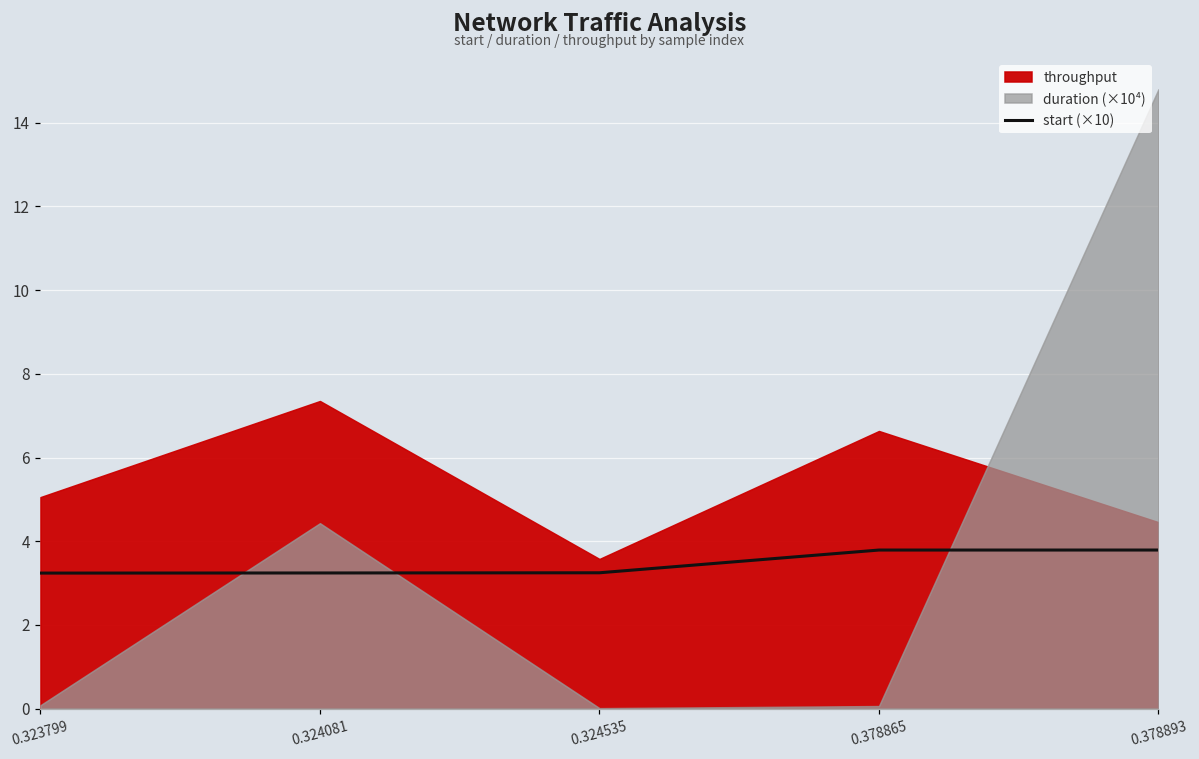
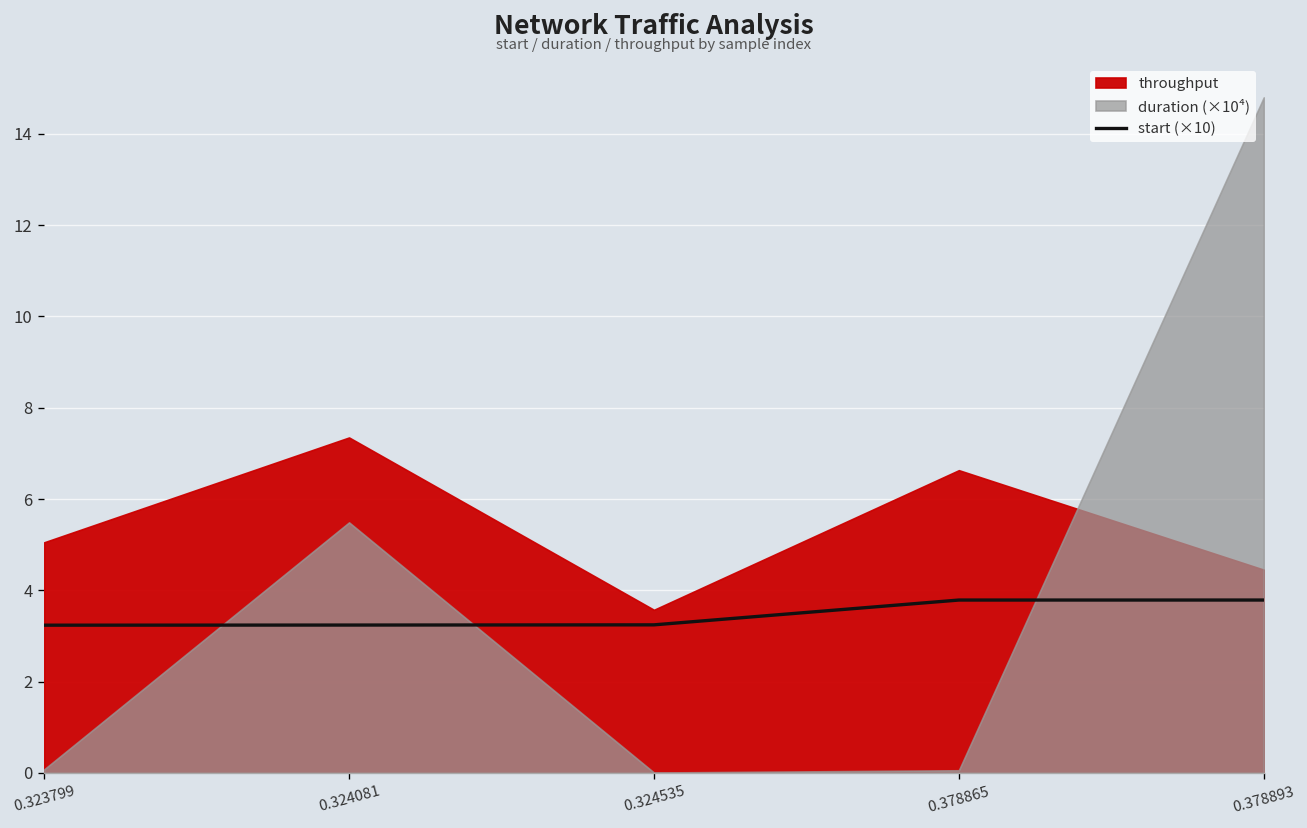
duration (×10⁴), 0.324081: 4.4 -> 5.5
